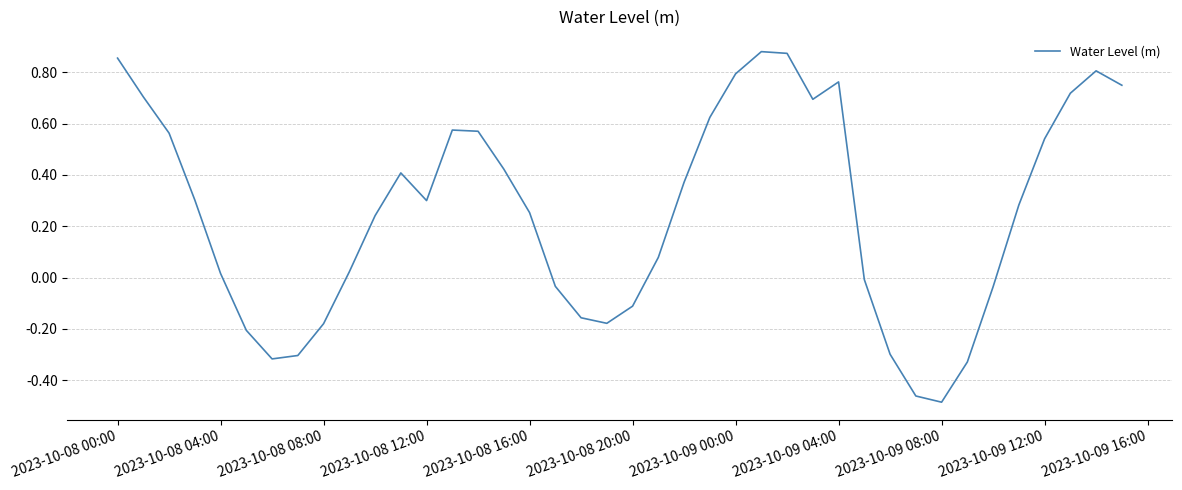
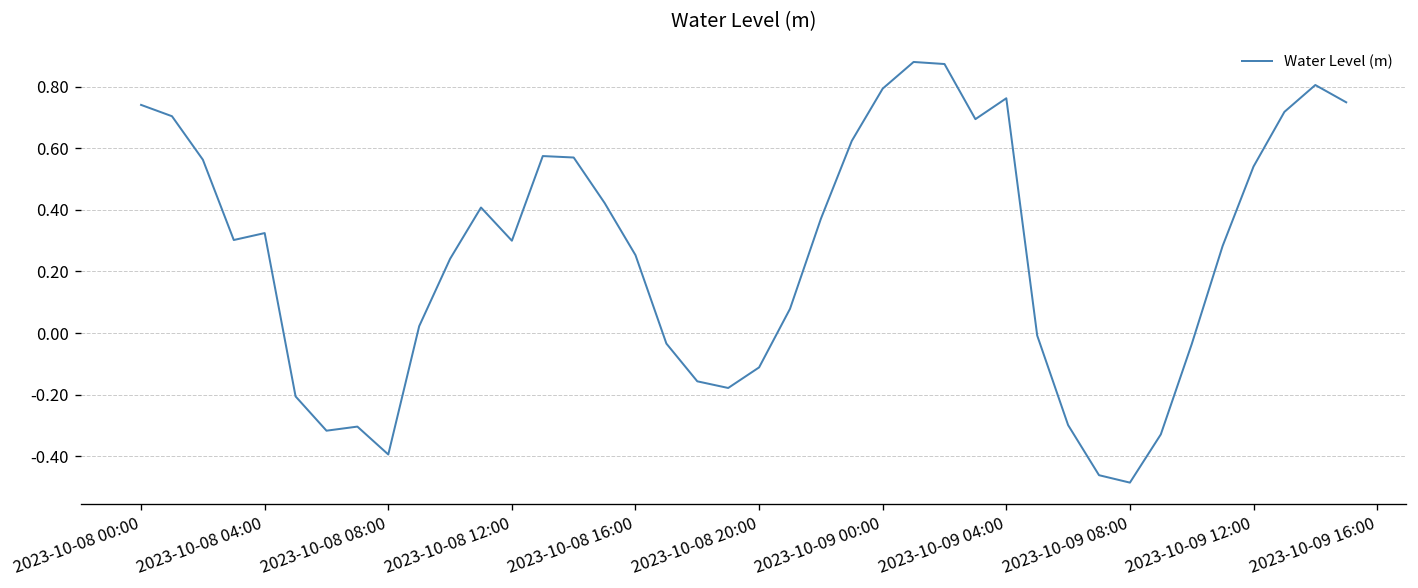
2023-10-08 00:00: 0.86 -> 0.74
2023-10-08 04:00: 0.02 -> 0.32
2023-10-08 08:00: -0.18 -> -0.39
